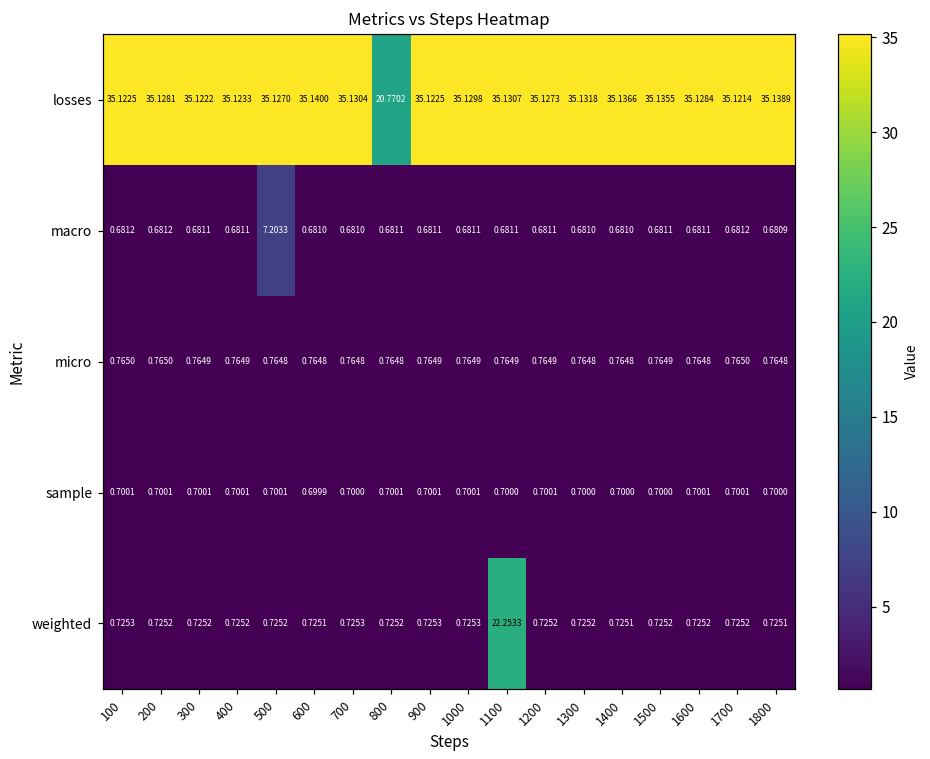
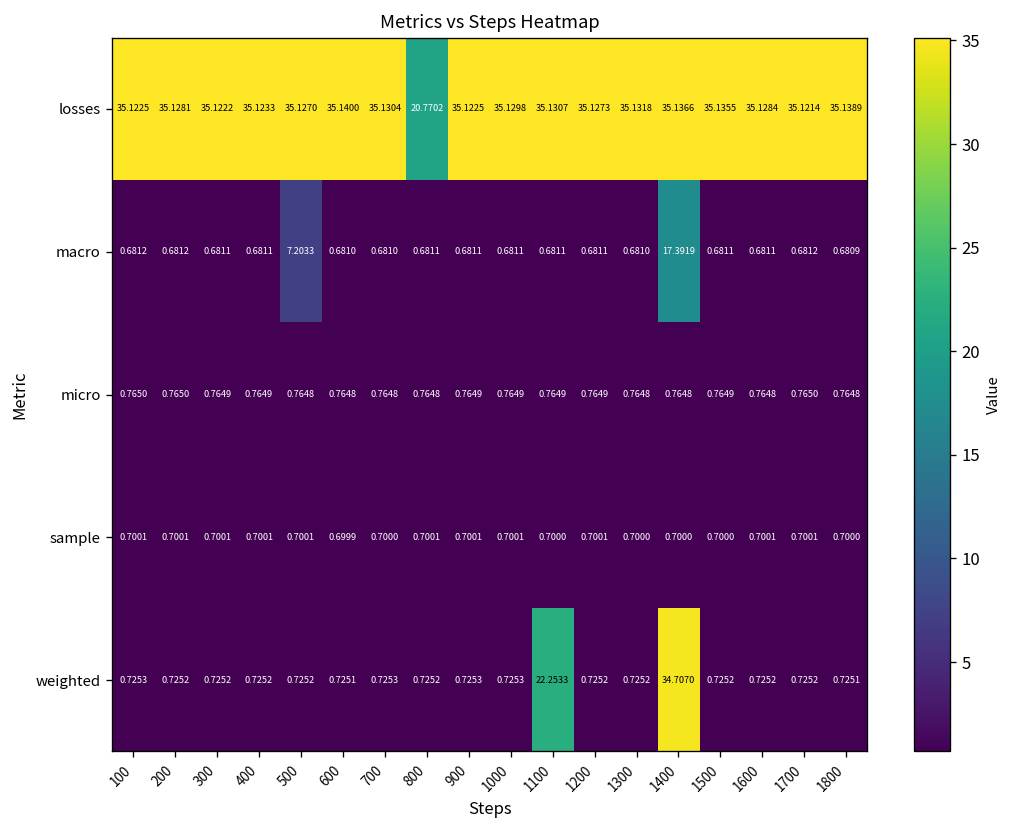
macro, 1400: 0.6810 -> 17.3919
weighted, 1400: 0.7251 -> 34.7070
